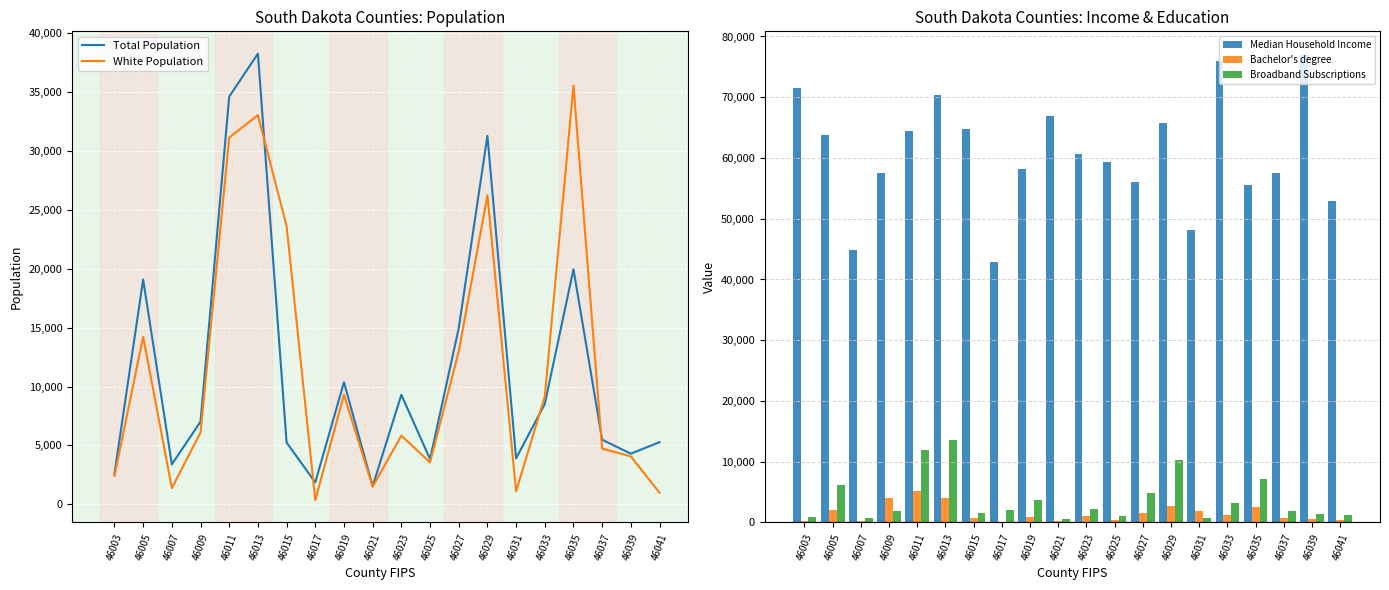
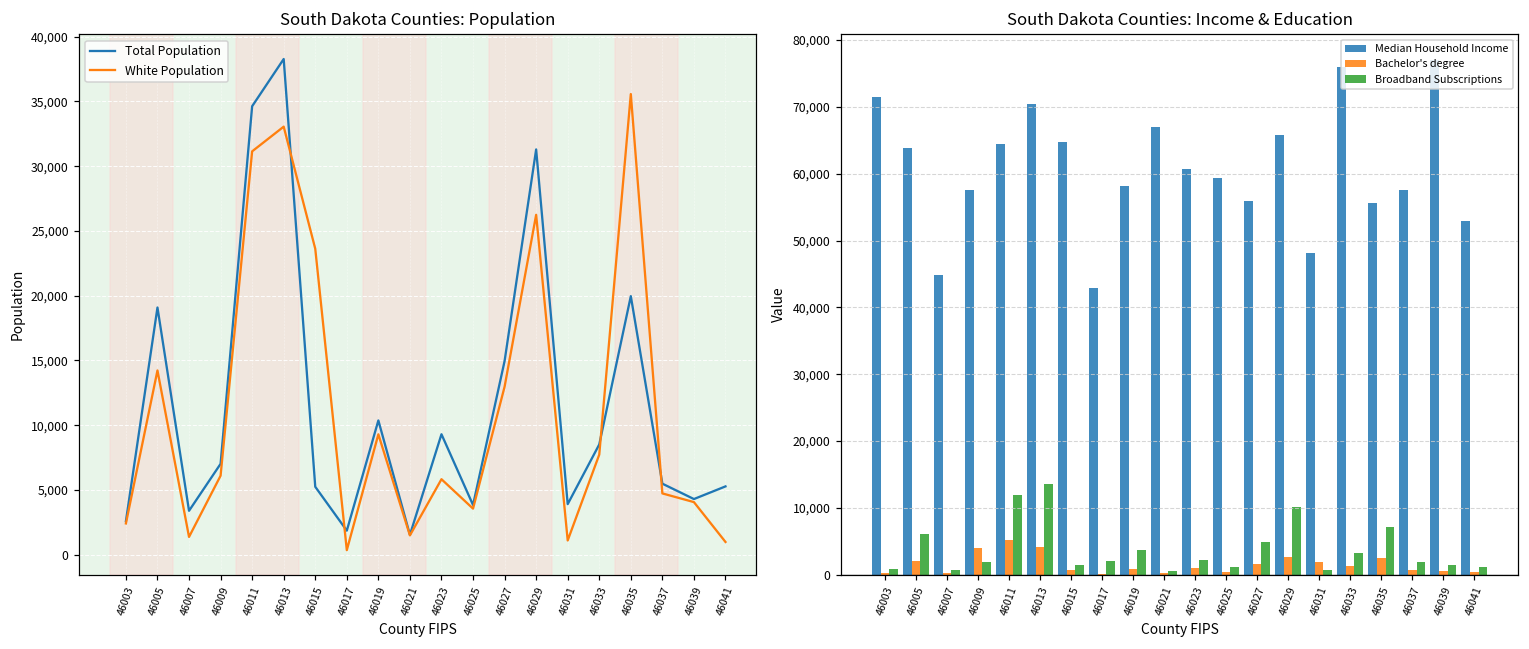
South Dakota Counties: Population, White Population, 46033: 9,200 -> 7,700
